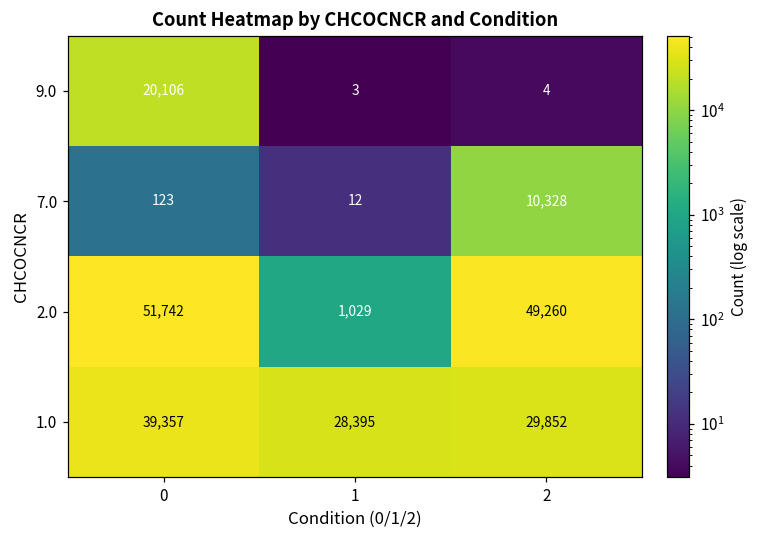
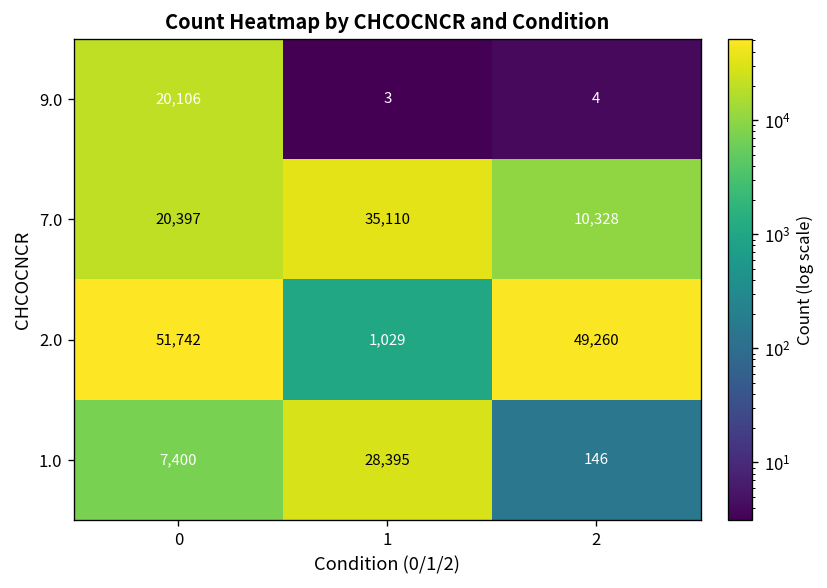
7.0, 0: 123 -> 20,397
7.0, 1: 12 -> 35,110
1.0, 0: 39,357 -> 7,400
1.0, 2: 29,852 -> 146
